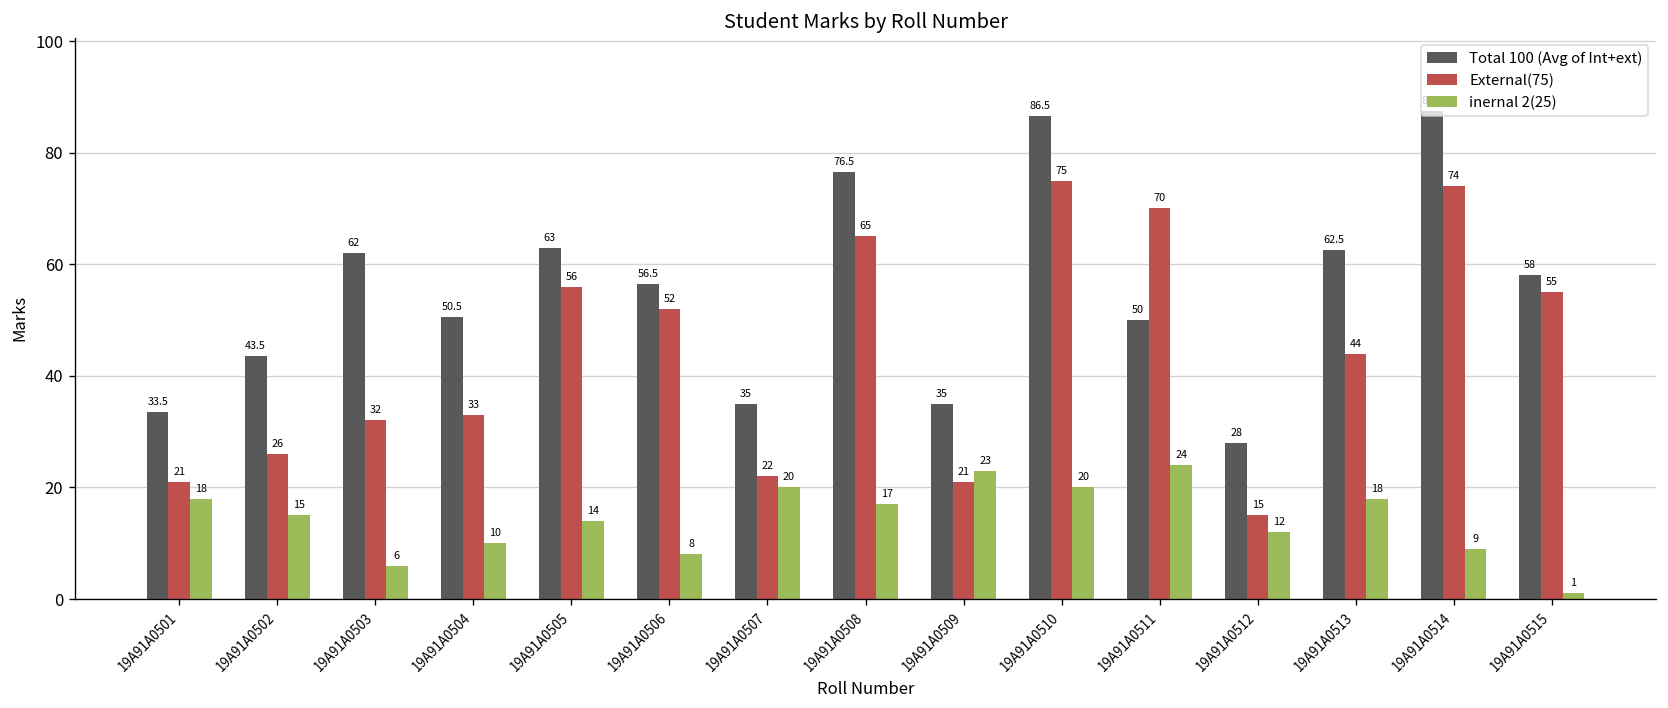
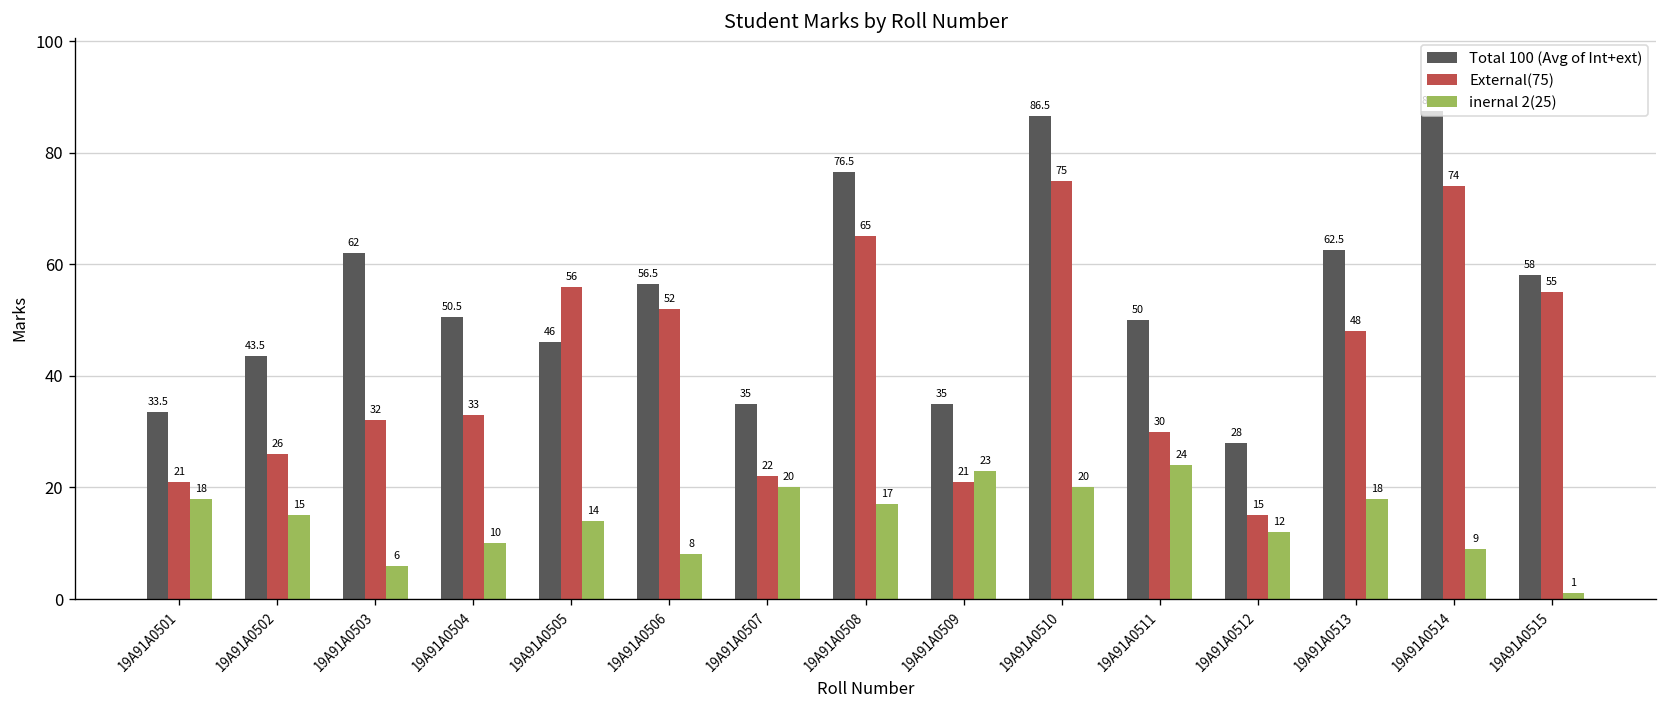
Total 100 (Avg of Int+ext), 19A91A0505: 63 -> 46
External(75), 19A91A0511: 70 -> 30
External(75), 19A91A0513: 44 -> 48
